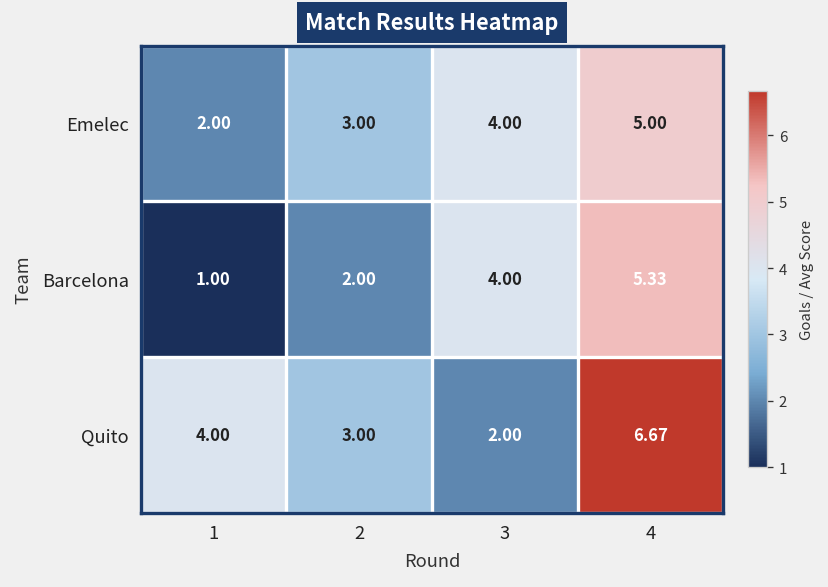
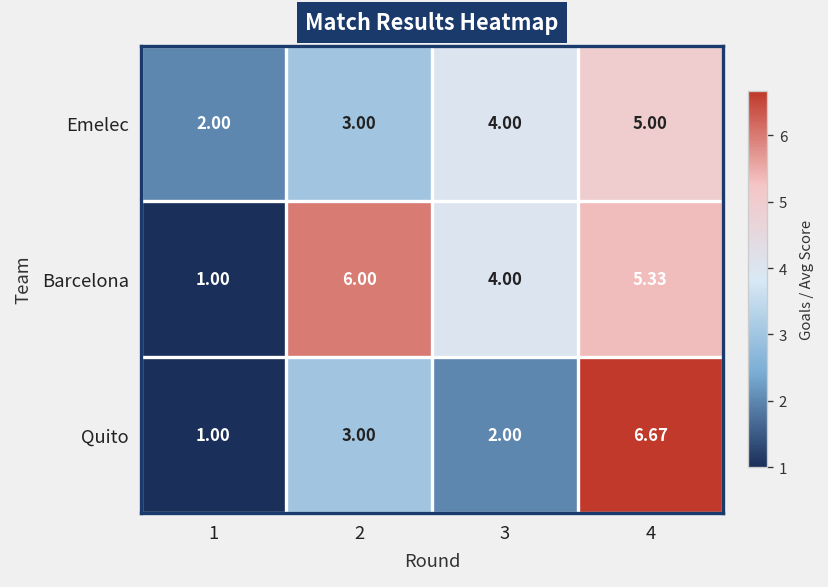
Barcelona, 2: 2.00 -> 6.00
Quito, 1: 4.00 -> 1.00
